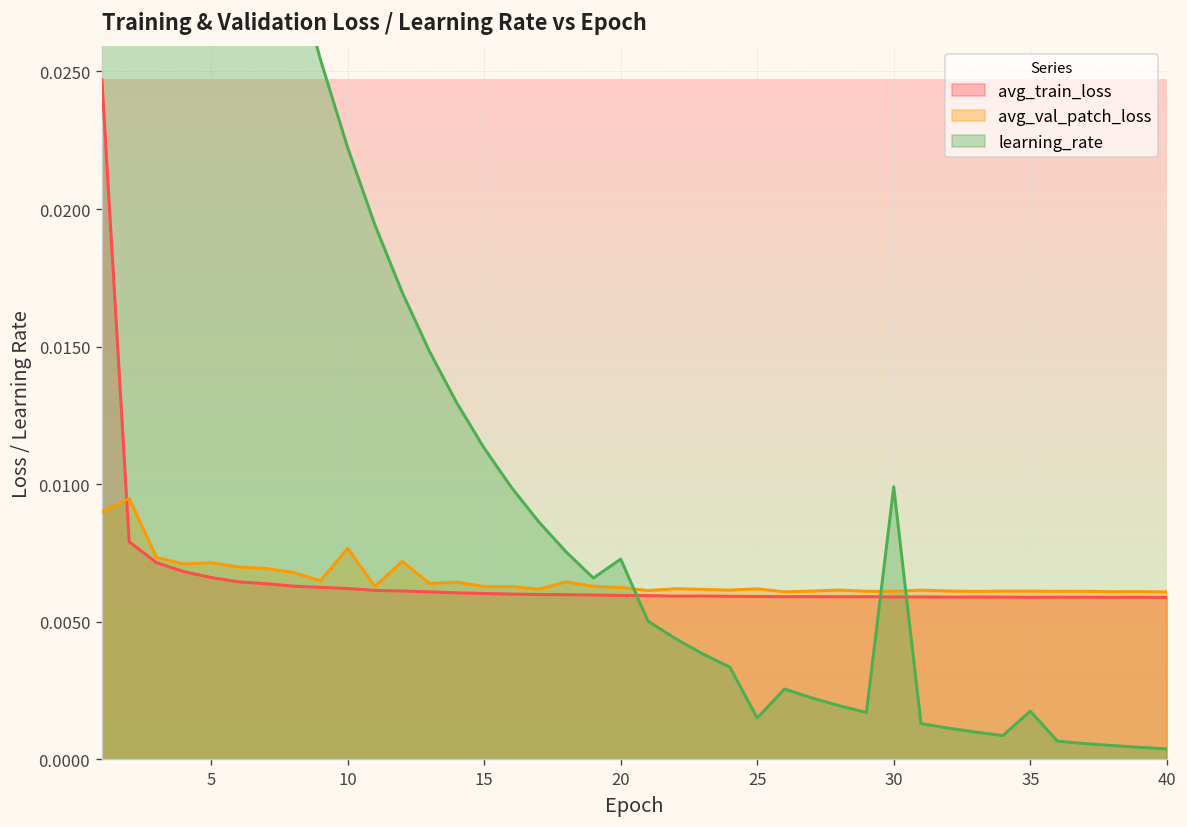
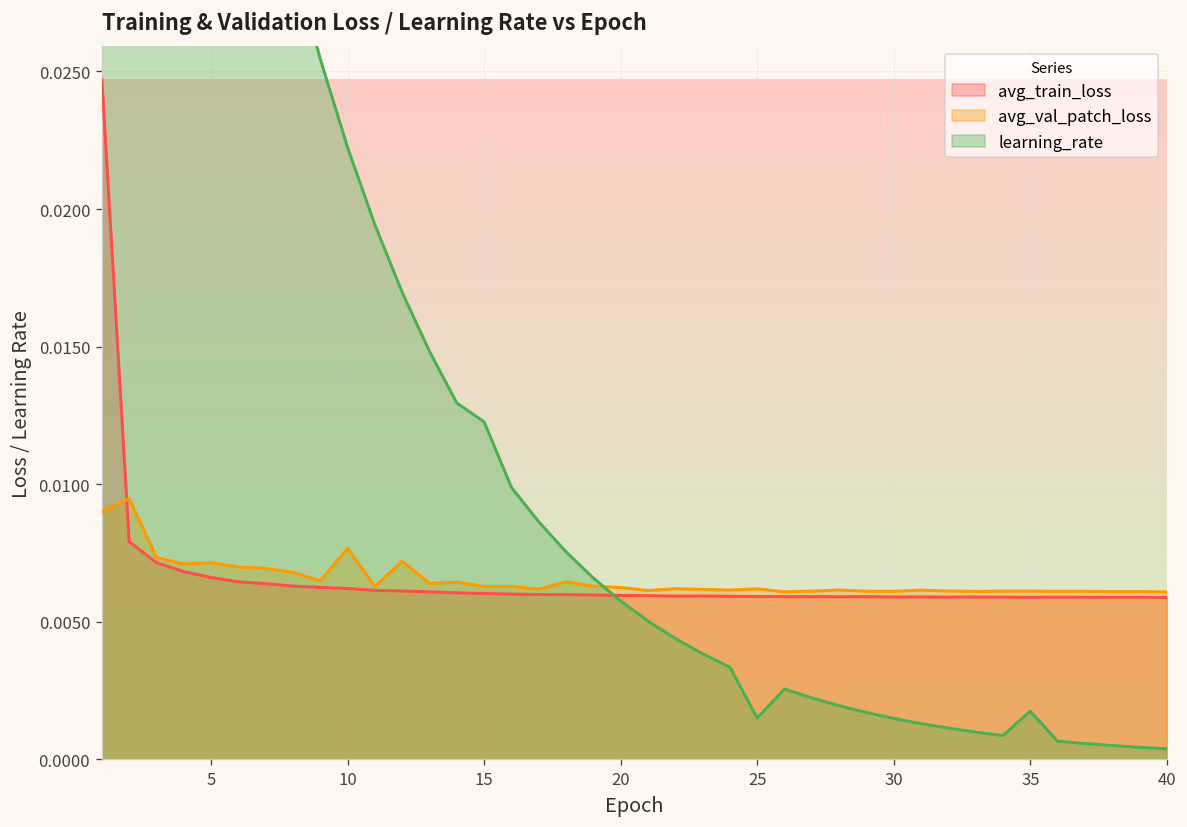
learning_rate, 15: 0.0113 -> 0.0123
learning_rate, 20: 0.0073 -> 0.0058
learning_rate, 30: 0.0099 -> 0.0015
